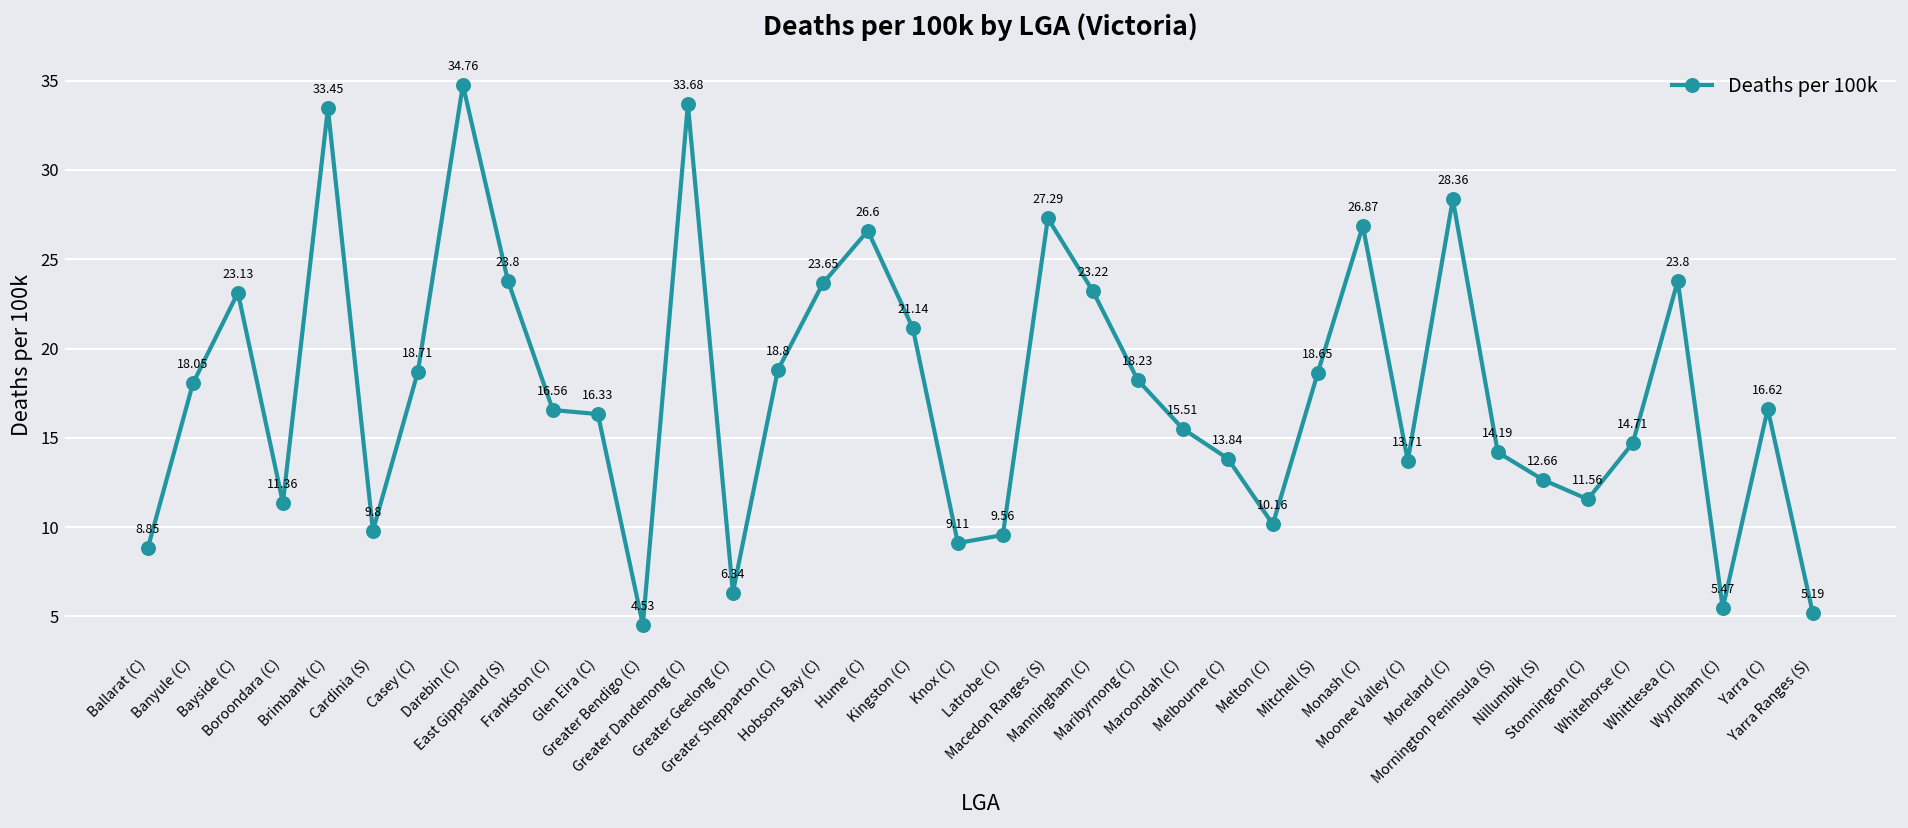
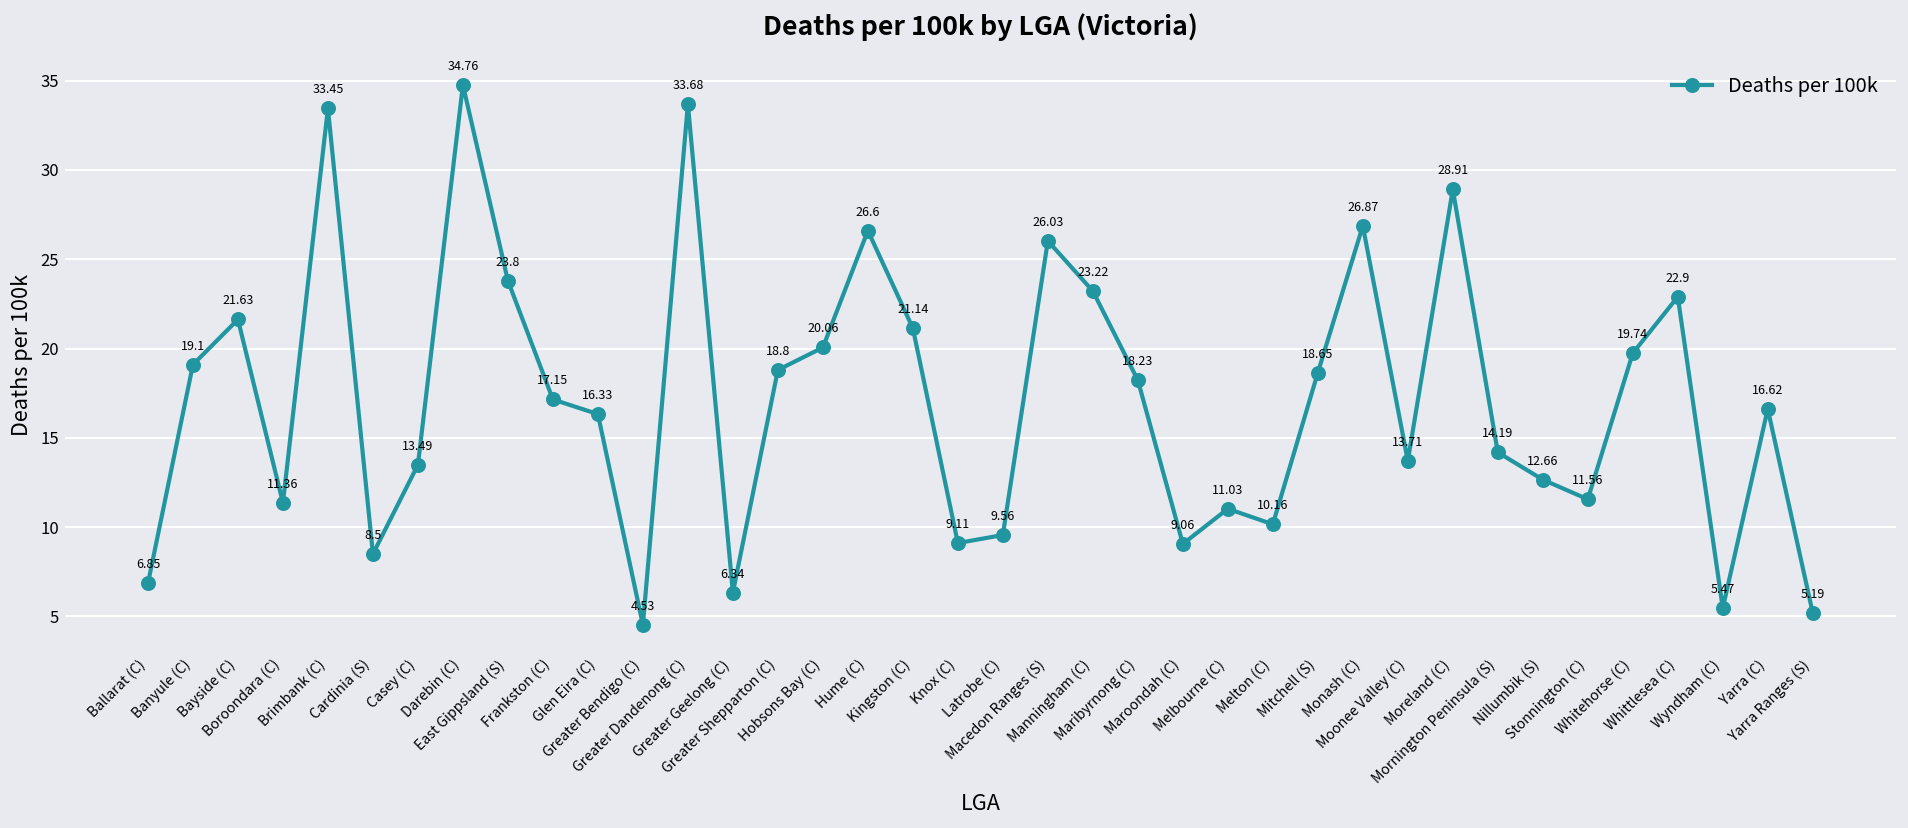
Ballarat (C): 8.85 -> 6.85
Banyule (C): 18.05 -> 19.1
Bayside (C): 23.13 -> 21.63
Cardinia (S): 9.8 -> 8.5
Casey (C): 18.71 -> 13.49
Frankston (C): 16.56 -> 17.15
Hobsons Bay (C): 23.65 -> 20.06
Macedon Ranges (S): 27.29 -> 26.03
Maroondah (C): 15.51 -> 9.06
Melbourne (C): 13.84 -> 11.03
Moreland (C): 28.36 -> 28.91
Whitehorse (C): 14.71 -> 19.74
Whittlesea (C): 23.8 -> 22.9
